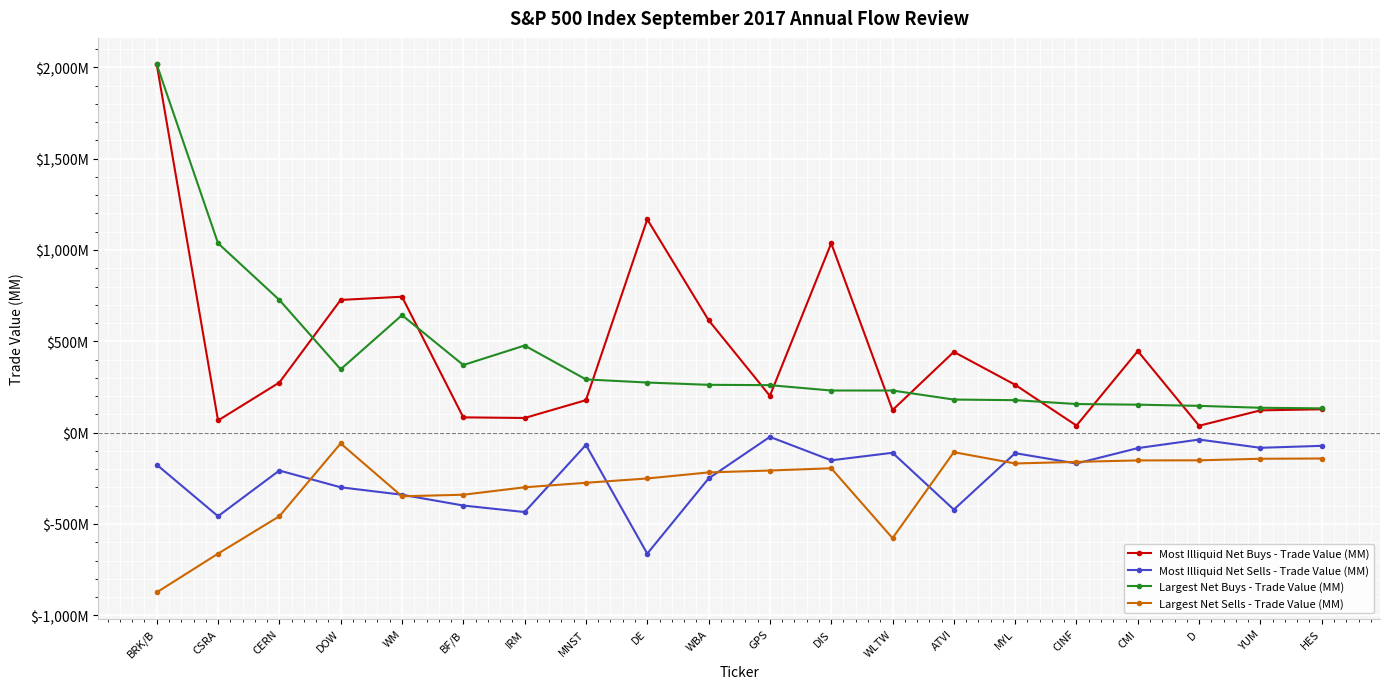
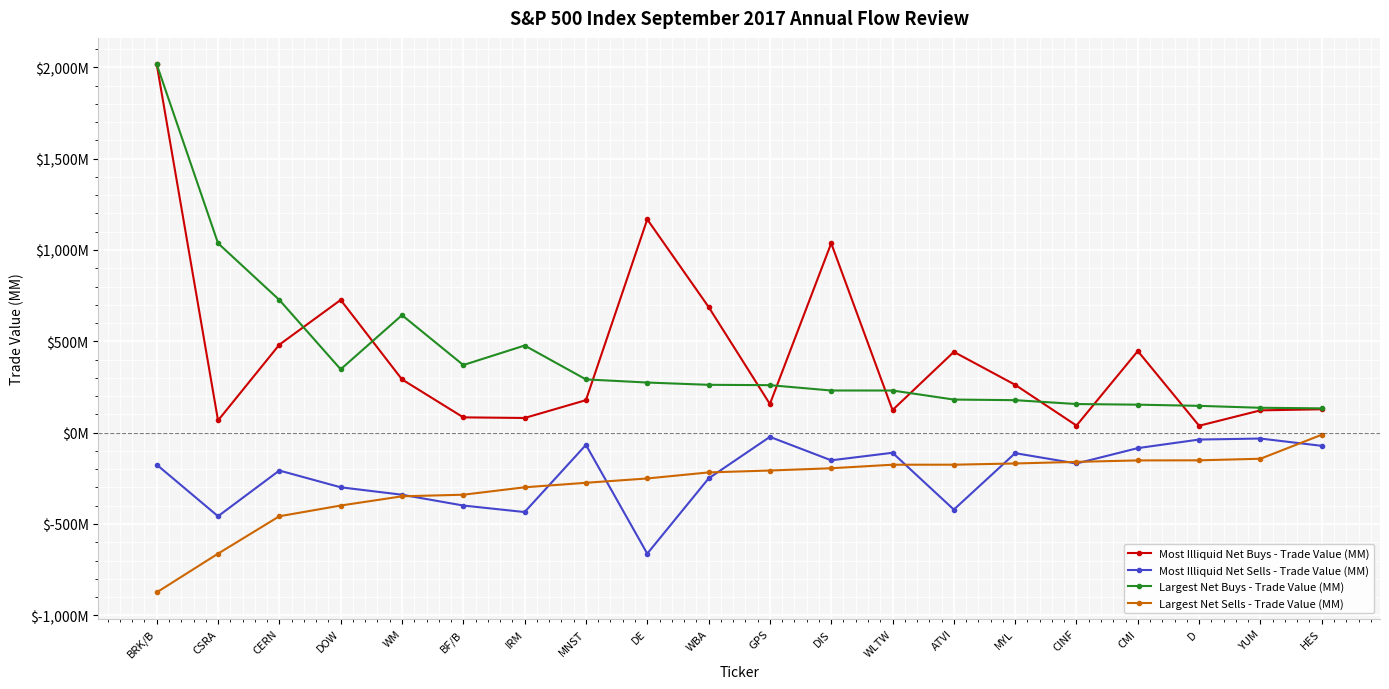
Most Illiquid Net Buys - Trade Value (MM), CERN: $270,000,000 -> $480,000,000
Largest Net Sells - Trade Value (MM), DOW: $-60,000,000 -> $-400,000,000
Most Illiquid Net Buys - Trade Value (MM), WM: $740,000,000 -> $290,000,000
Most Illiquid Net Buys - Trade Value (MM), WBA: $620,000,000 -> $690,000,000
Most Illiquid Net Buys - Trade Value (MM), GPS: $200,000,000 -> $160,000,000
Largest Net Sells - Trade Value (MM), WLTW: $-580,000,000 -> $-180,000,000
Largest Net Sells - Trade Value (MM), ATVI: $-110,000,000 -> $-180,000,000
Most Illiquid Net Sells - Trade Value (MM), YUM: $-80,000,000 -> $-30,000,000
Largest Net Sells - Trade Value (MM), HES: $-140,000,000 -> $-10,000,000
